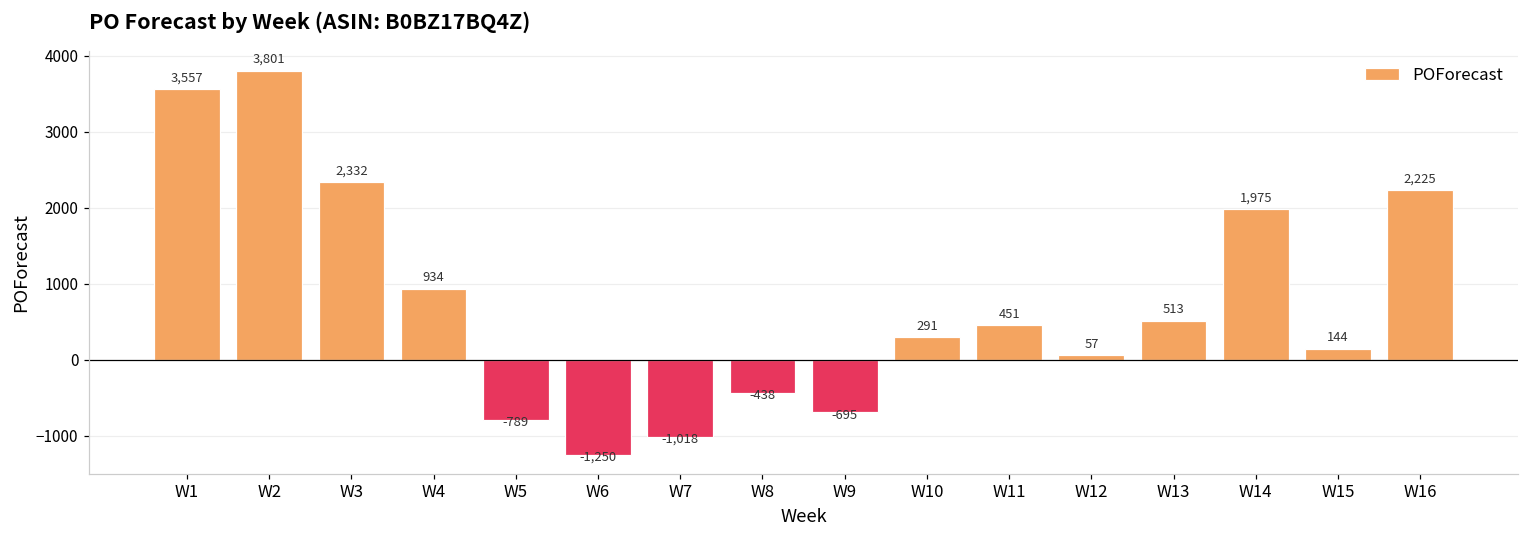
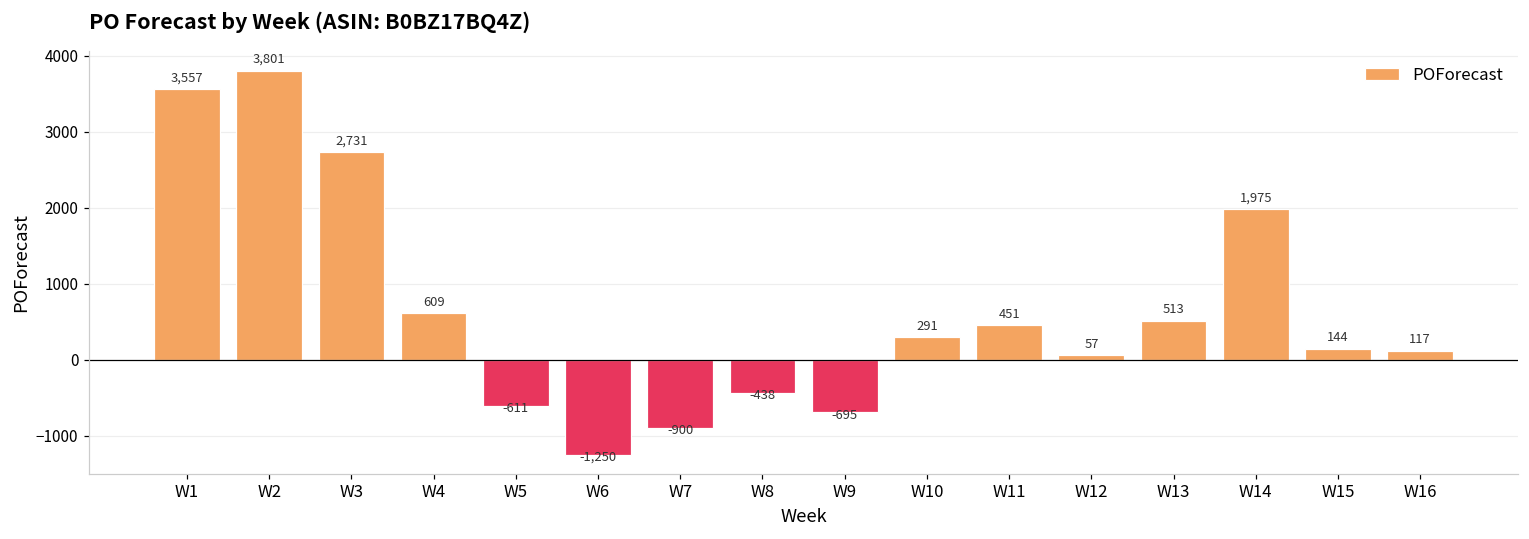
W3: 2,332 -> 2,731
W4: 934 -> 609
W5: -789 -> -611
W7: -1,018 -> -900
W16: 2,225 -> 117
